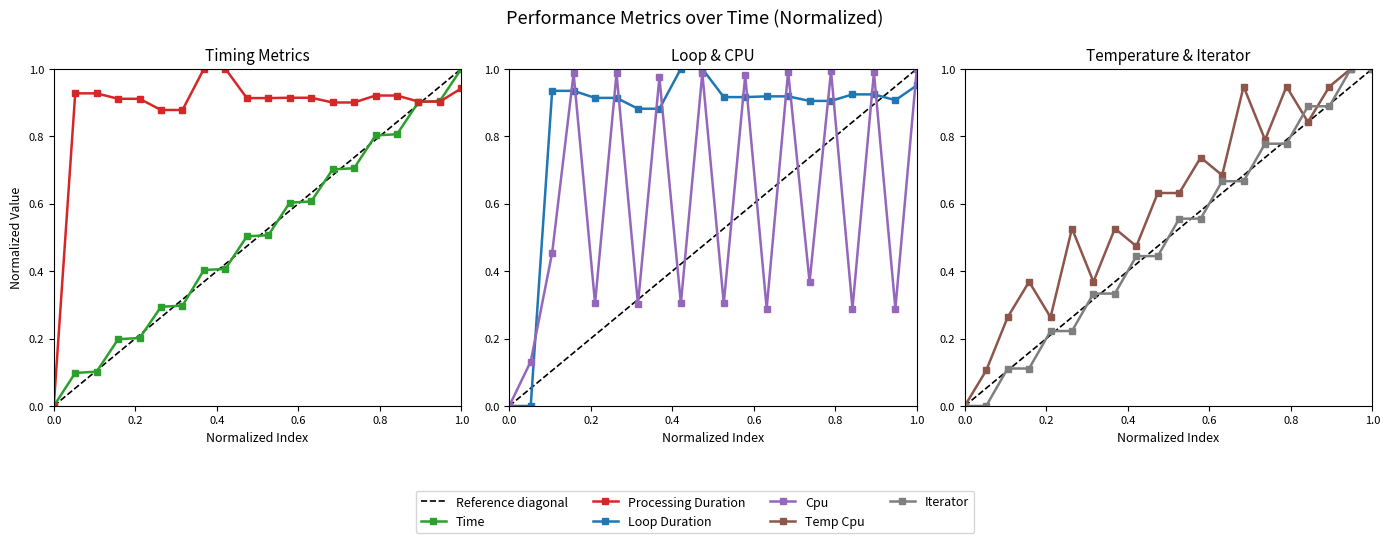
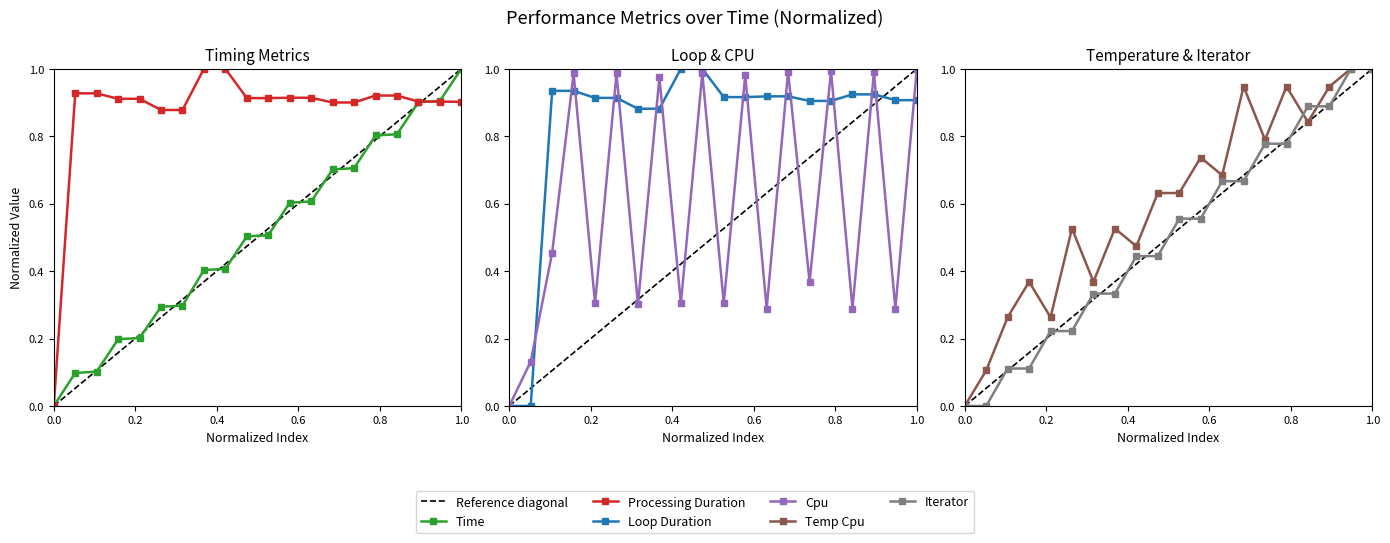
Timing Metrics, Processing Duration, 1.0: 0.94 -> 0.90
Loop & CPU, Loop Duration, 1.0: 0.95 -> 0.91
